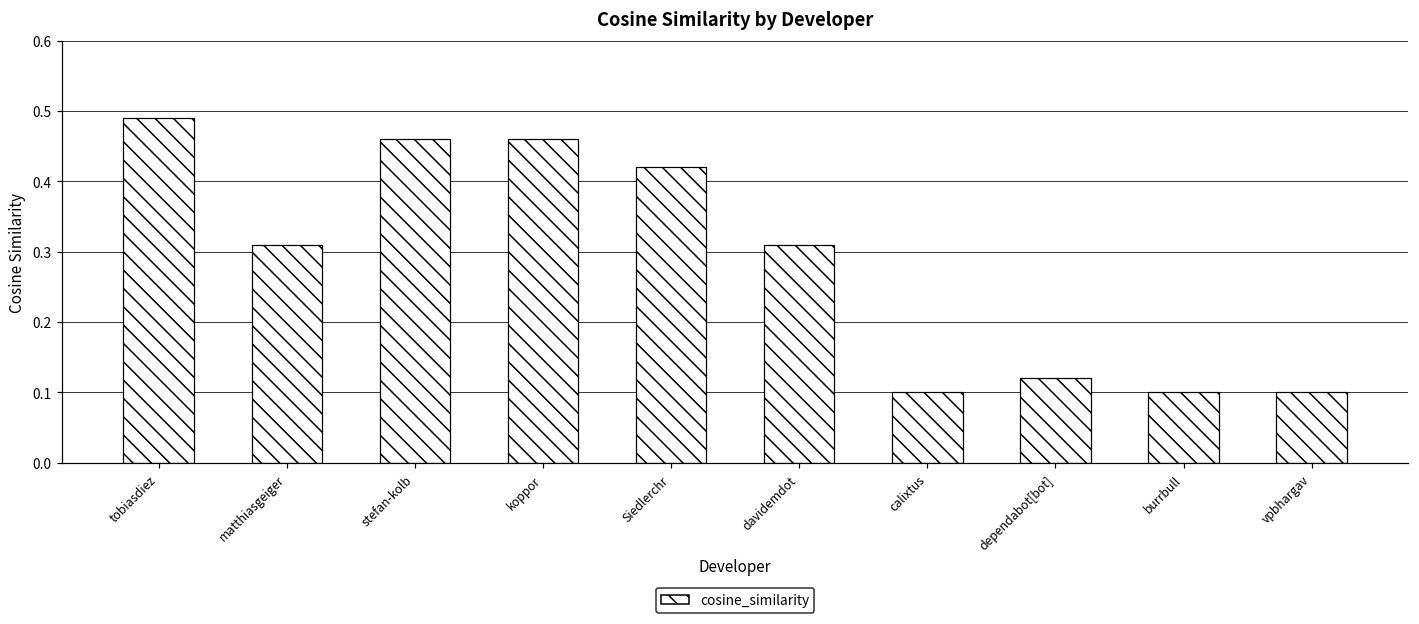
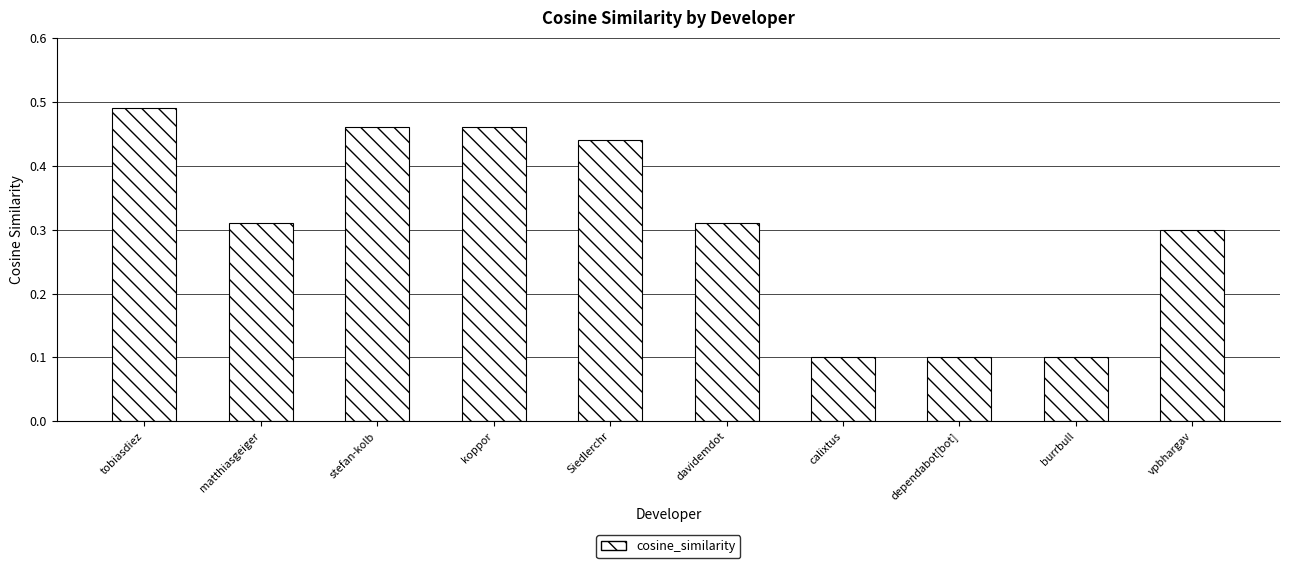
Siedlerchr: 0.42 -> 0.44
dependabot[bot]: 0.12 -> 0.10
vpbhargav: 0.1 -> 0.3
